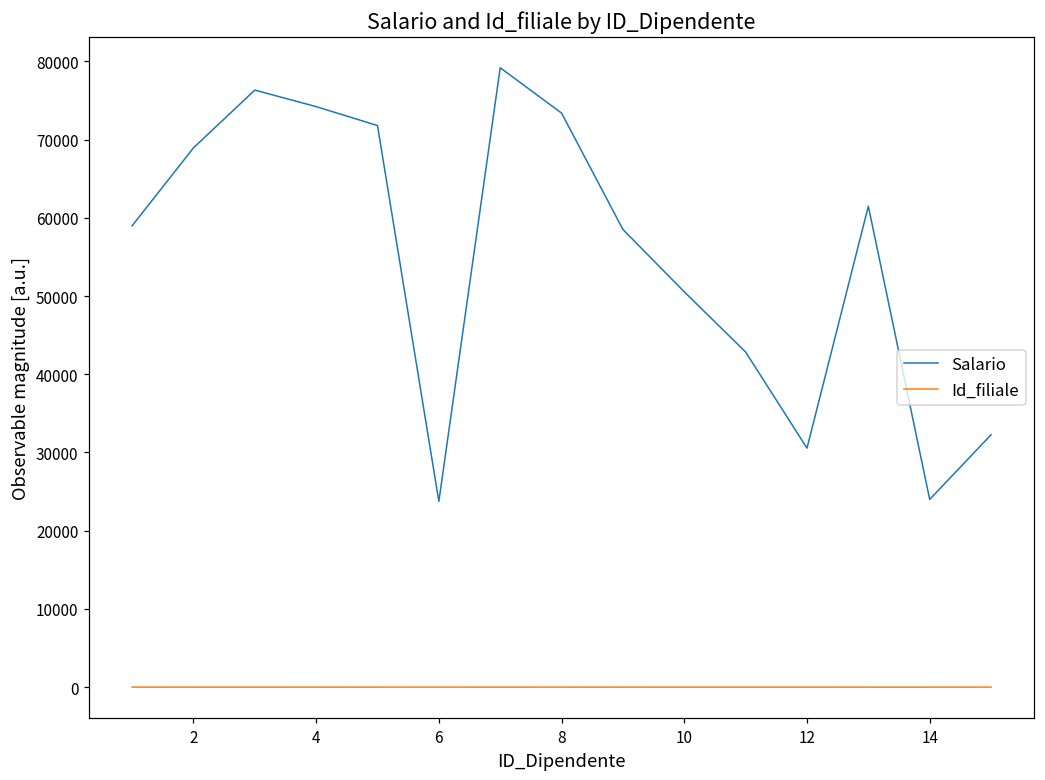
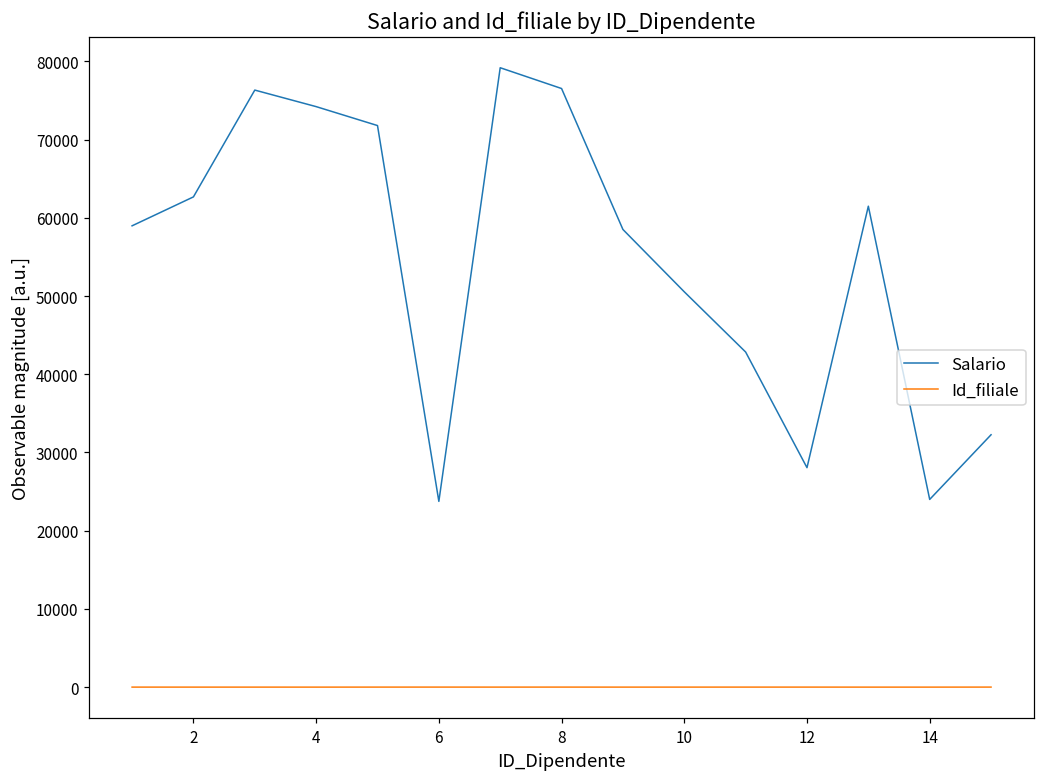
Salario, 2: 69000 -> 63000
Salario, 8: 73000 -> 77000
Salario, 12: 31000 -> 28000
